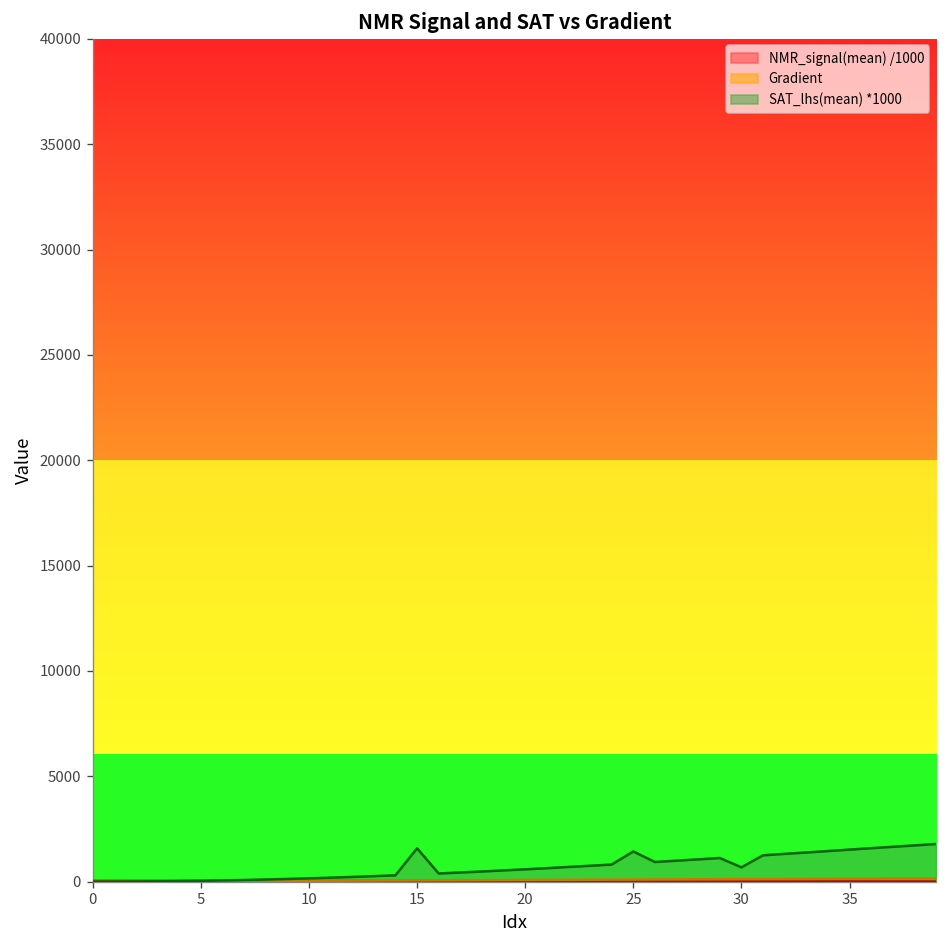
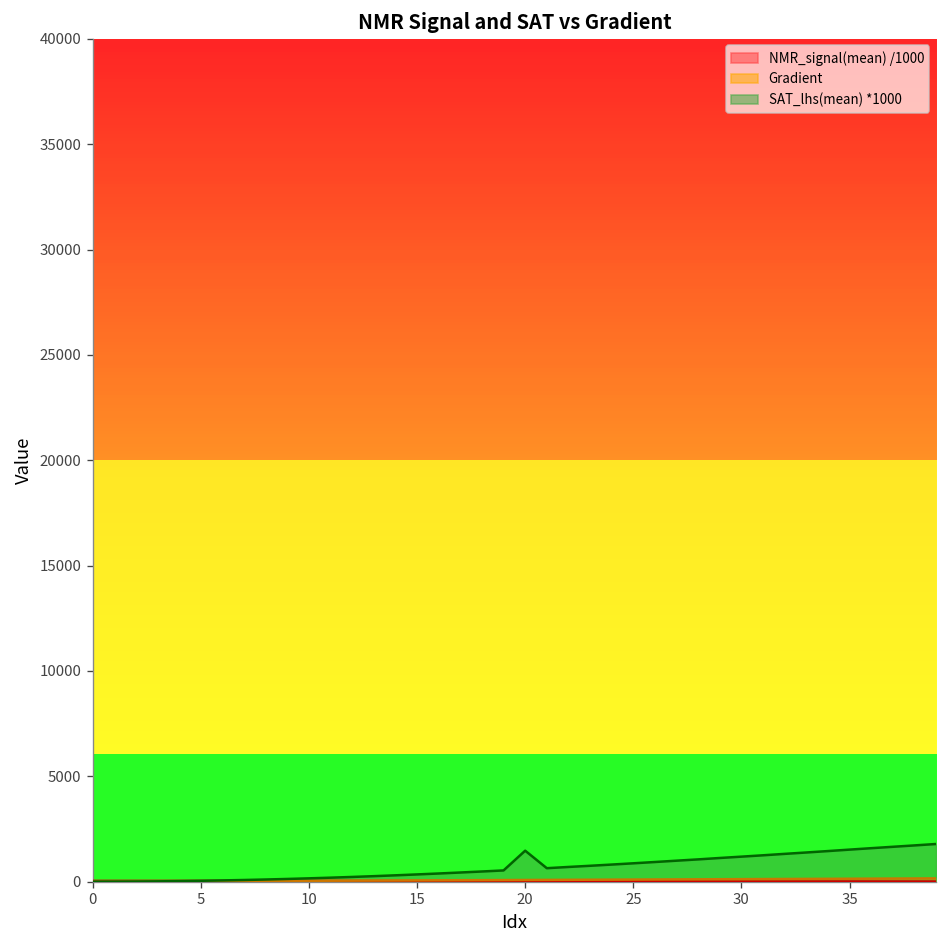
SAT_lhs(mean) *1000, 15: 1600 -> 300
SAT_lhs(mean) *1000, 20: 600 -> 1500
SAT_lhs(mean) *1000, 25: 1400 -> 900
SAT_lhs(mean) *1000, 30: 700 -> 1200
